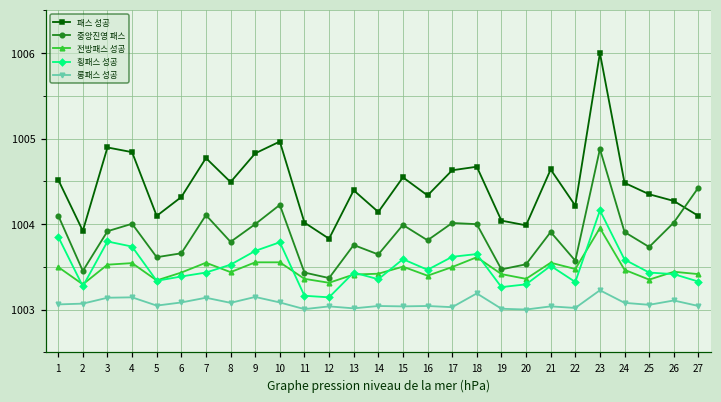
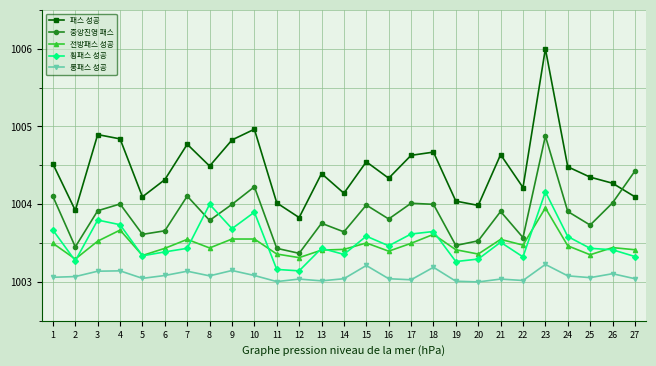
횡패스 성공, 1: 1003.9 -> 1003.7
전방패스 성공, 4: 1003.5 -> 1003.7
횡패스 성공, 8: 1003.5 -> 1004.0
횡패스 성공, 10: 1003.8 -> 1003.9
롱패스 성공, 15: 1003.0 -> 1003.2
